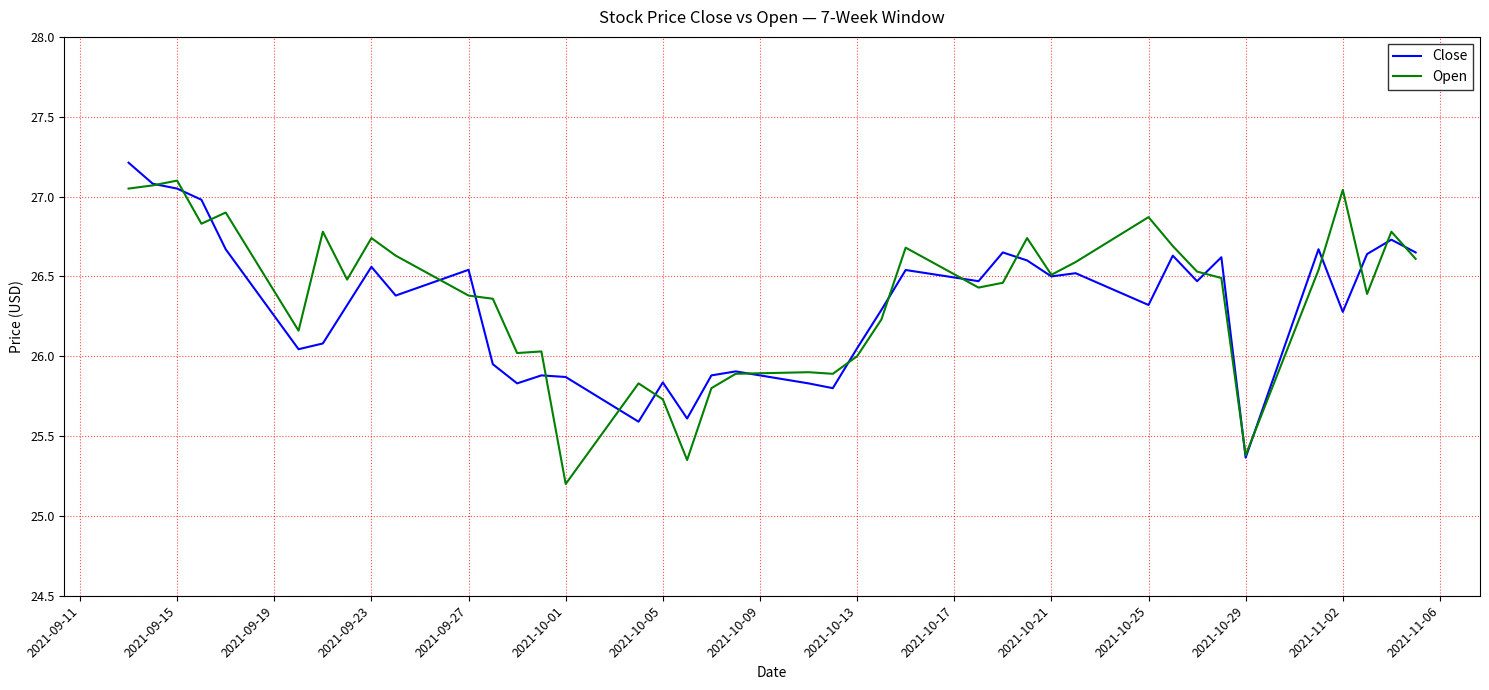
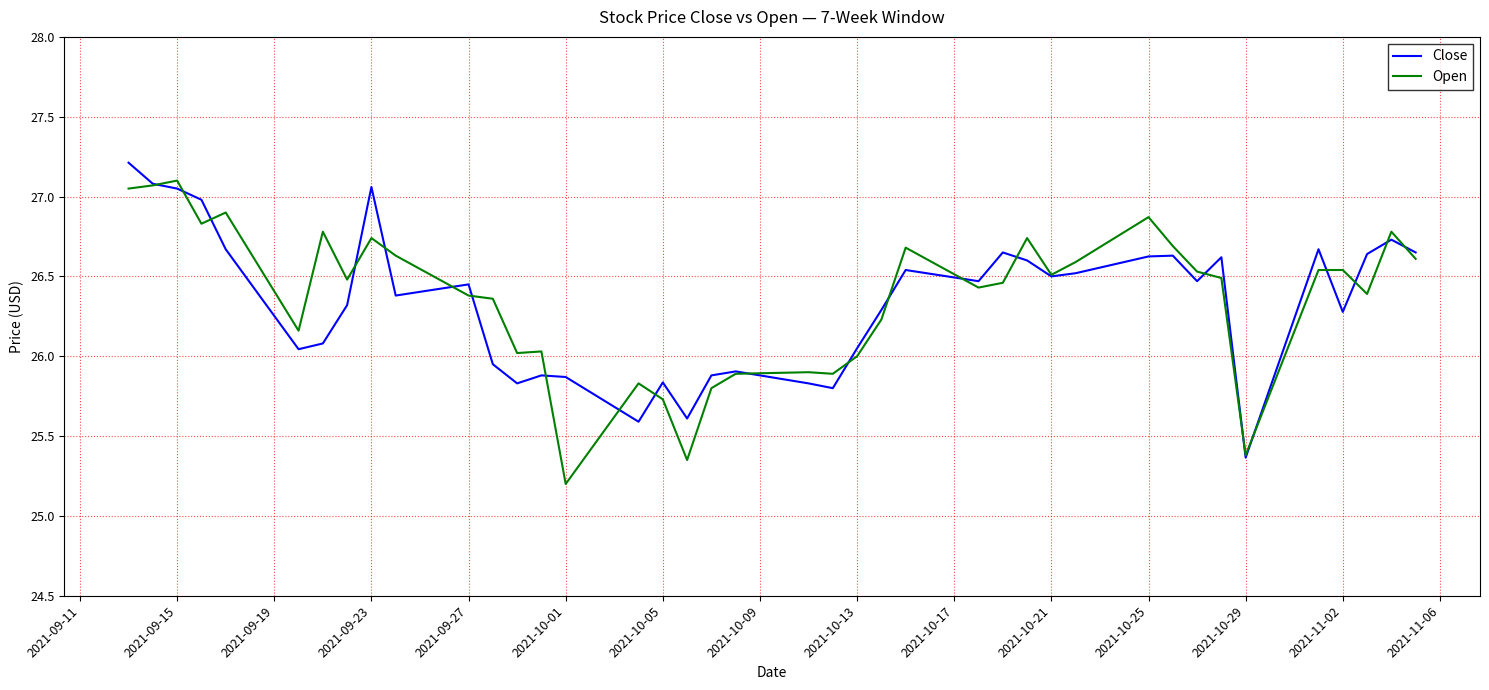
Close, 2021-09-23: 26.56 -> 27.06
Close, 2021-09-27: 26.54 -> 26.45
Close, 2021-10-25: 26.32 -> 26.63
Open, 2021-11-02: 27.04 -> 26.54
